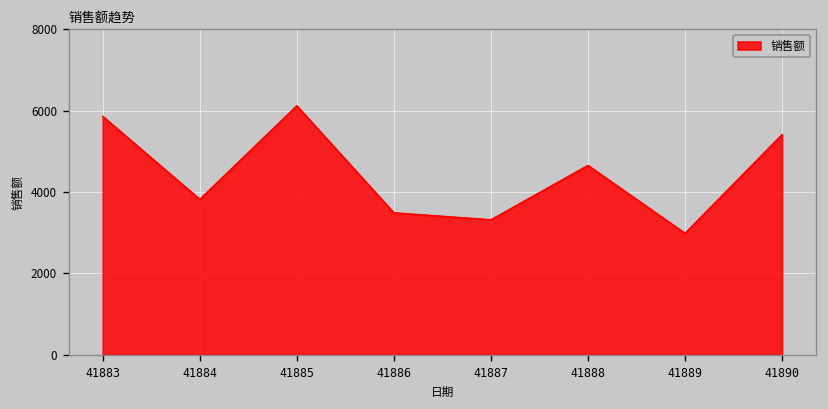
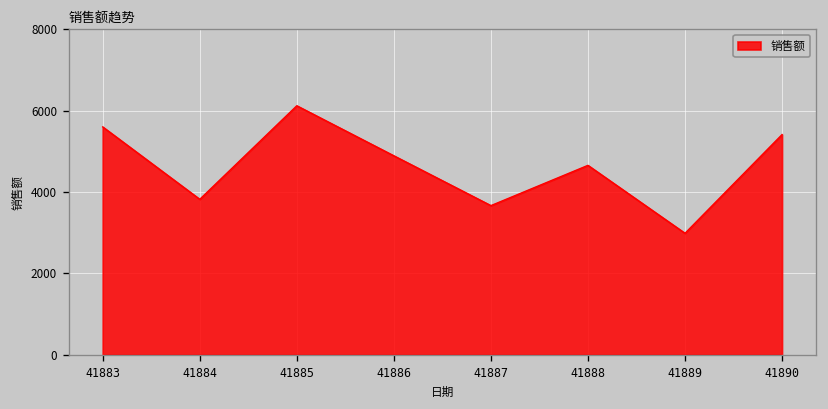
41883: 5900 -> 5600
41886: 3500 -> 4900
41887: 3300 -> 3700
